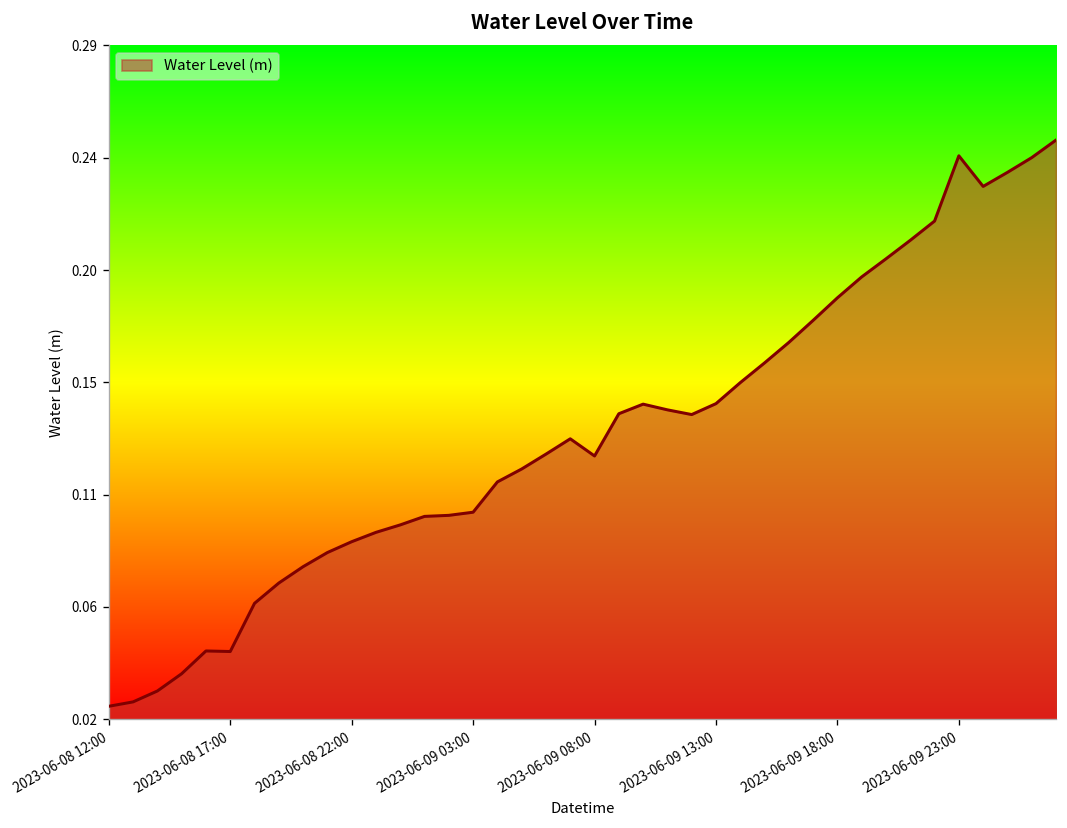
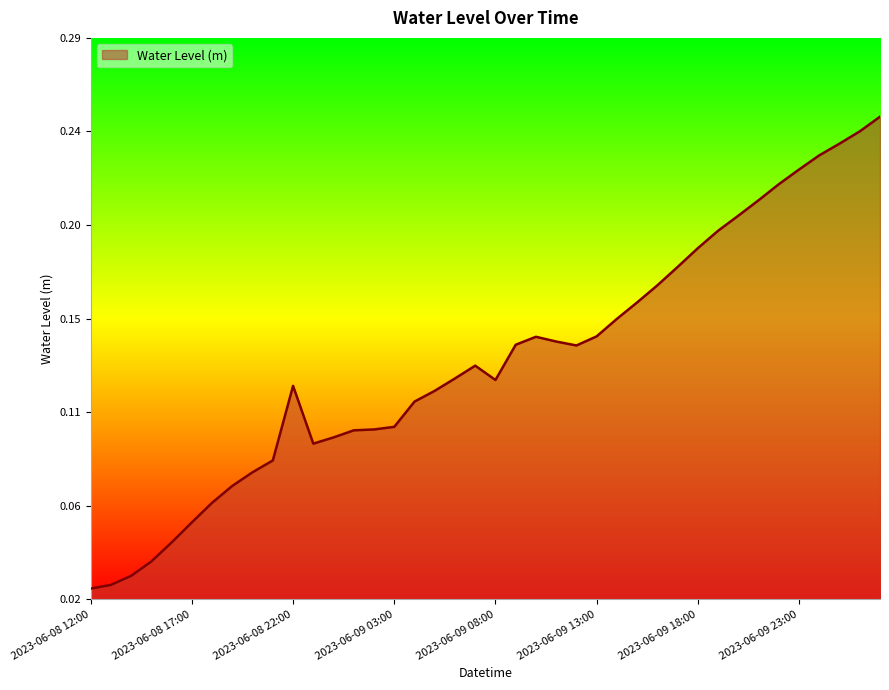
2023-06-08 17:00: 0.047 -> 0.057
2023-06-08 22:00: 0.091 -> 0.122
2023-06-09 23:00: 0.243 -> 0.224
